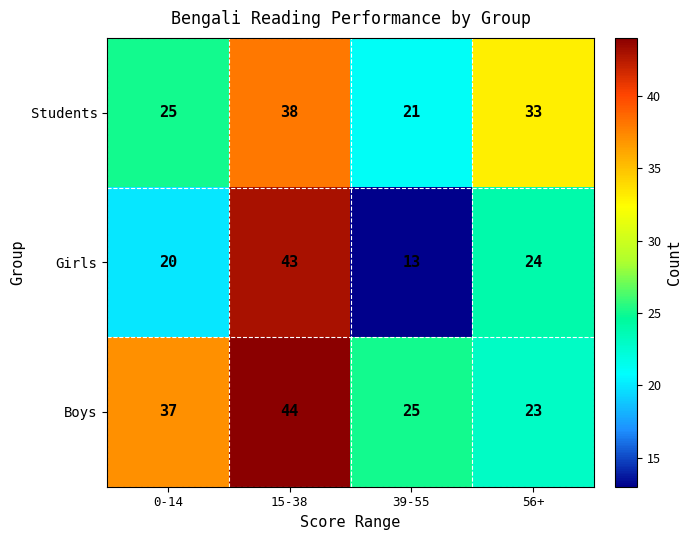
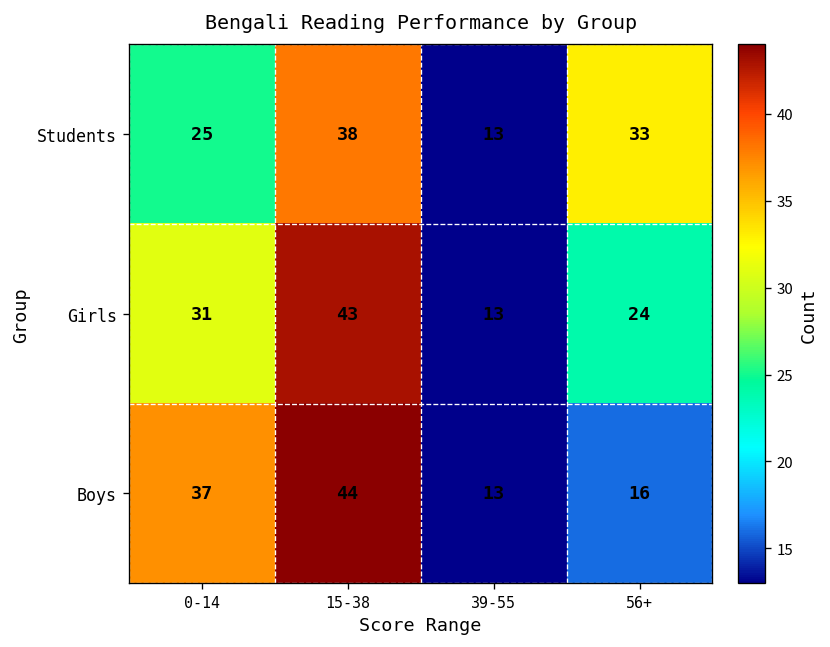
Students, 39-55: 21 -> 13
Girls, 0-14: 20 -> 31
Boys, 39-55: 25 -> 13
Boys, 56+: 23 -> 16
